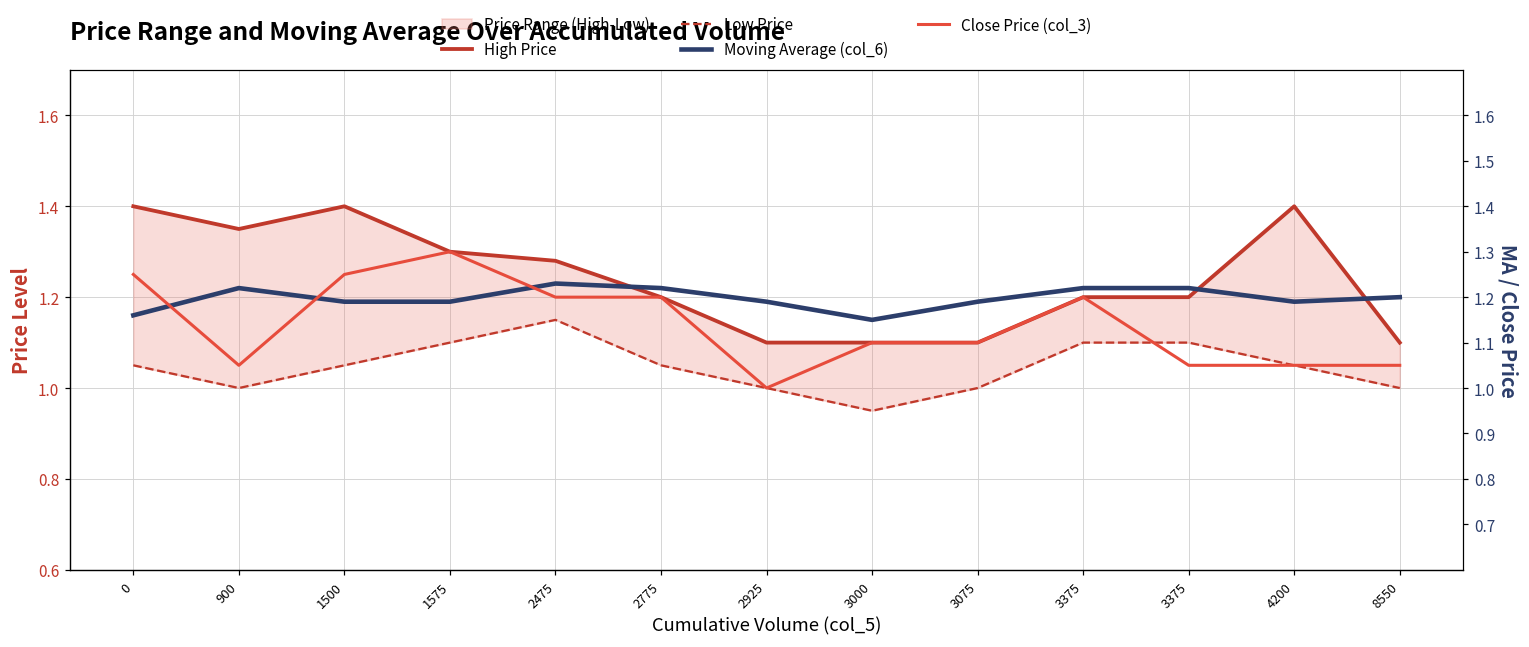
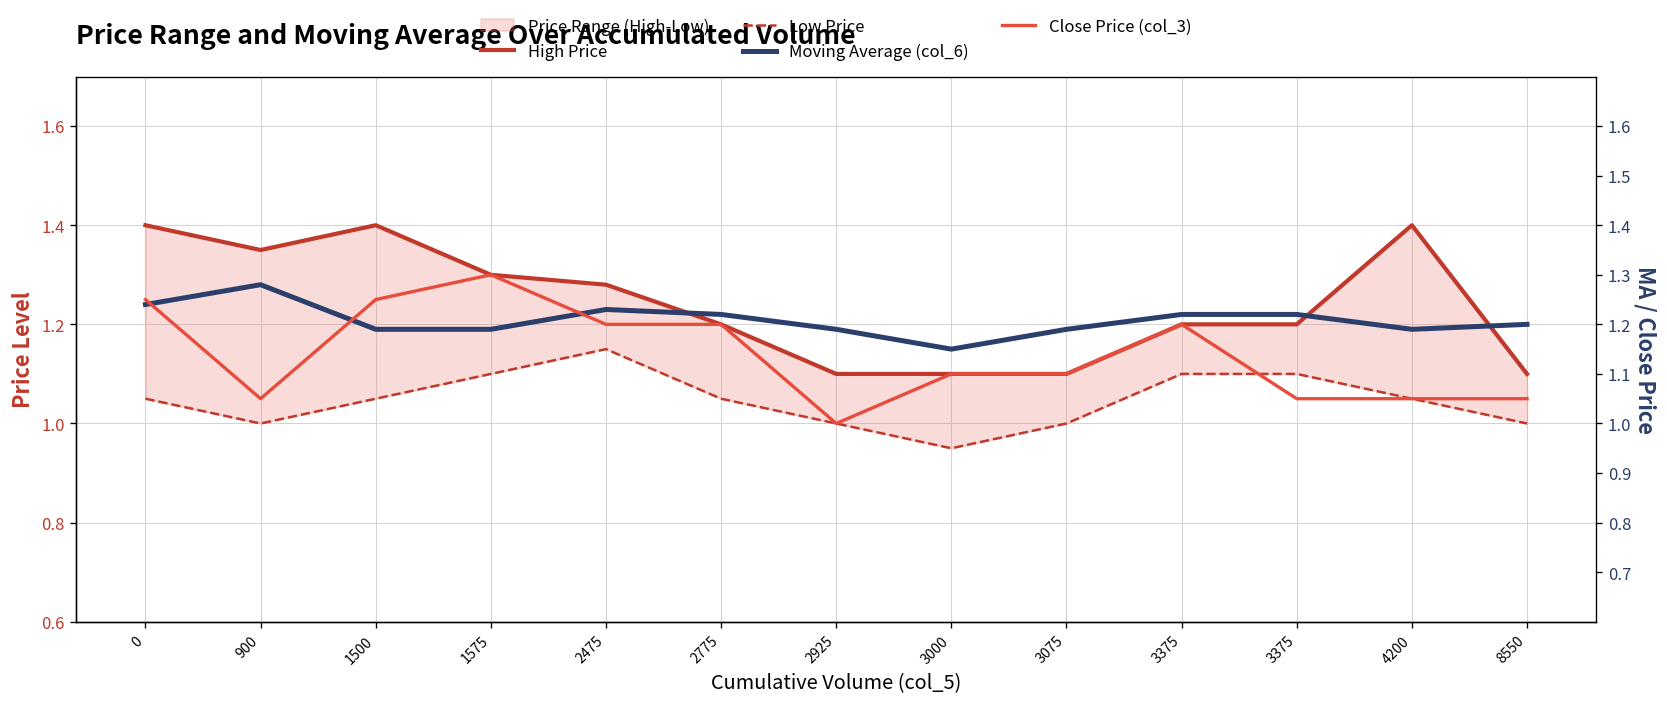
Moving Average (col_6), 0: 1.16 -> 1.24
Moving Average (col_6), 900: 1.22 -> 1.28
